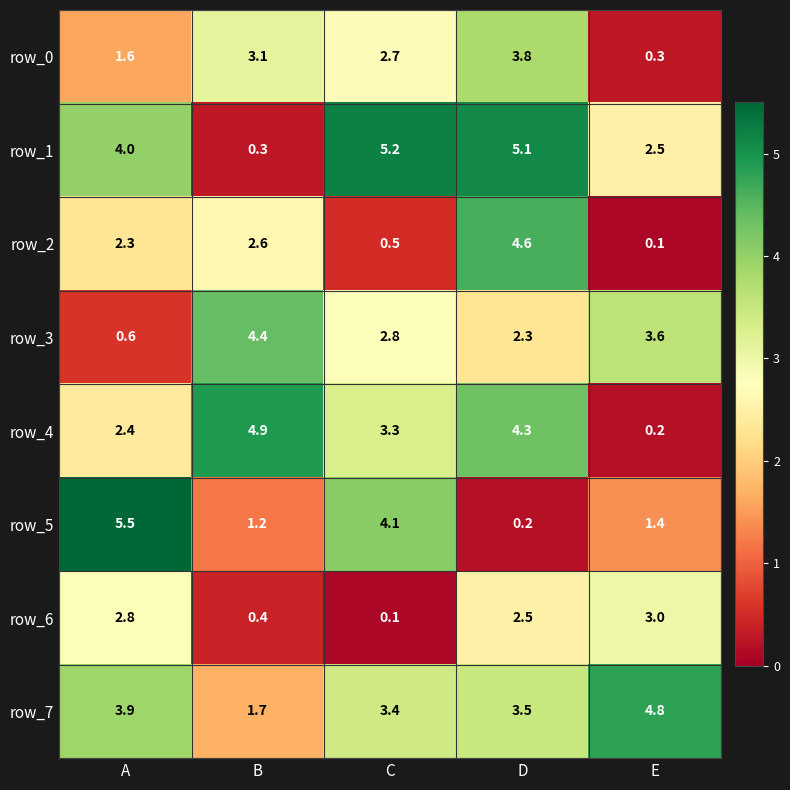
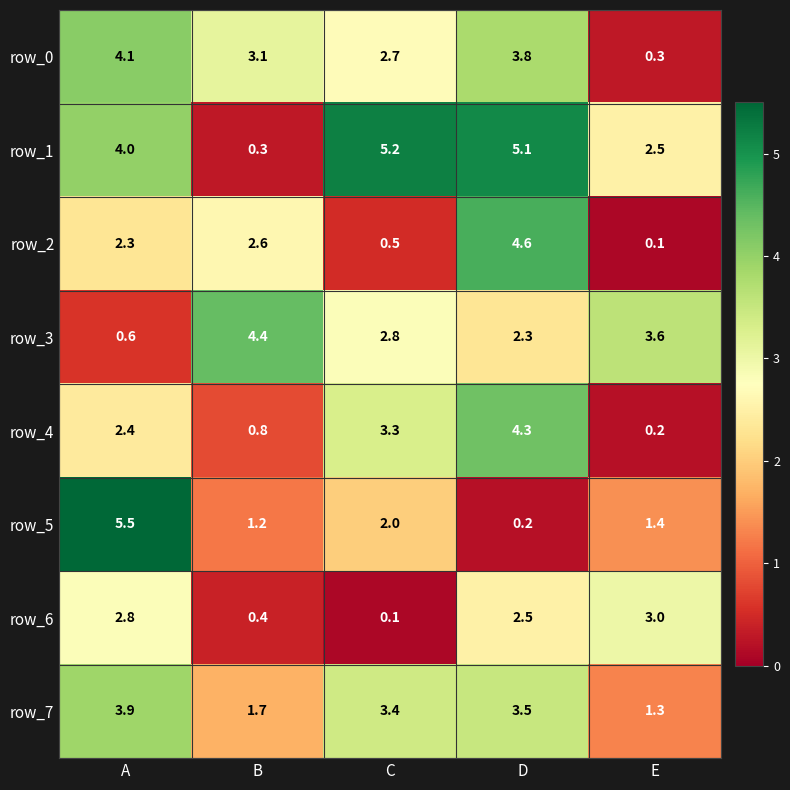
row_0, A: 1.6 -> 4.1
row_4, B: 4.9 -> 0.8
row_5, C: 4.1 -> 2.0
row_7, E: 4.8 -> 1.3
